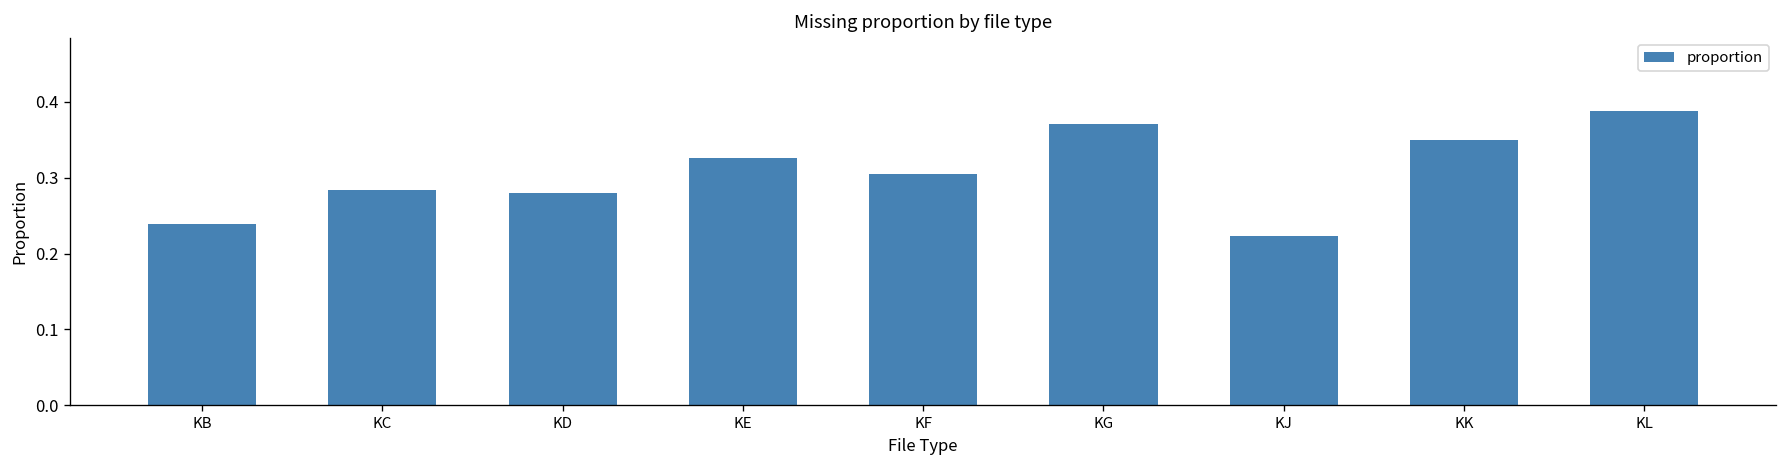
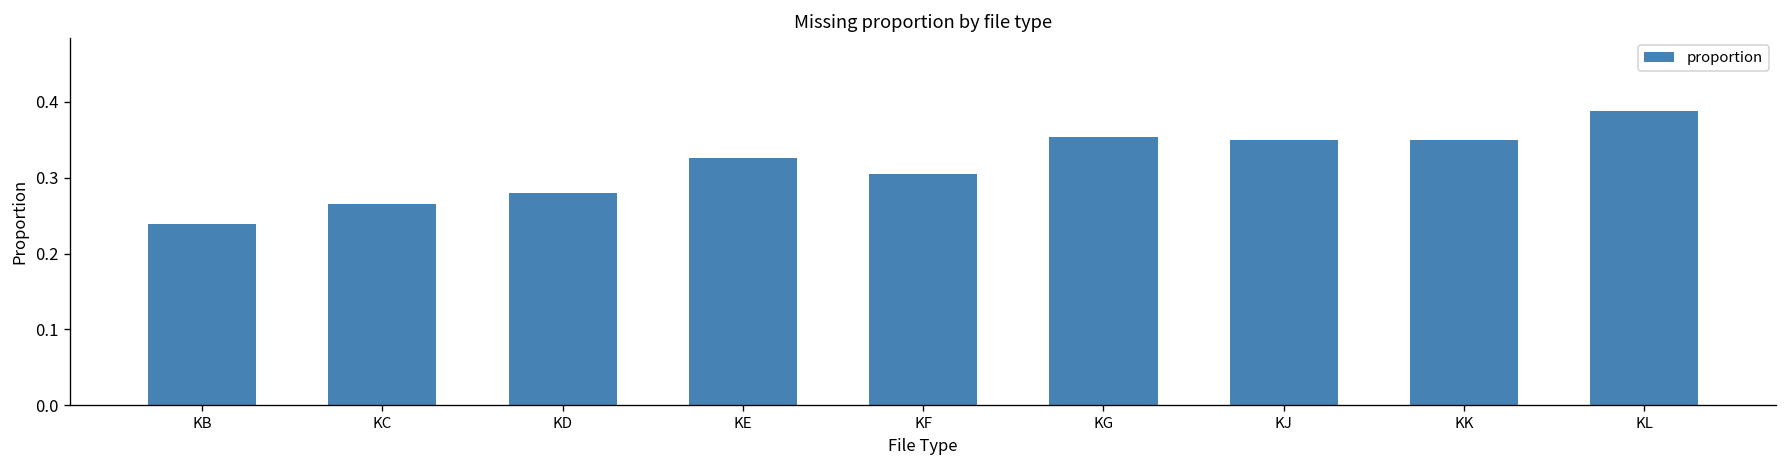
KC: 0.28 -> 0.27
KG: 0.37 -> 0.35
KJ: 0.22 -> 0.35
